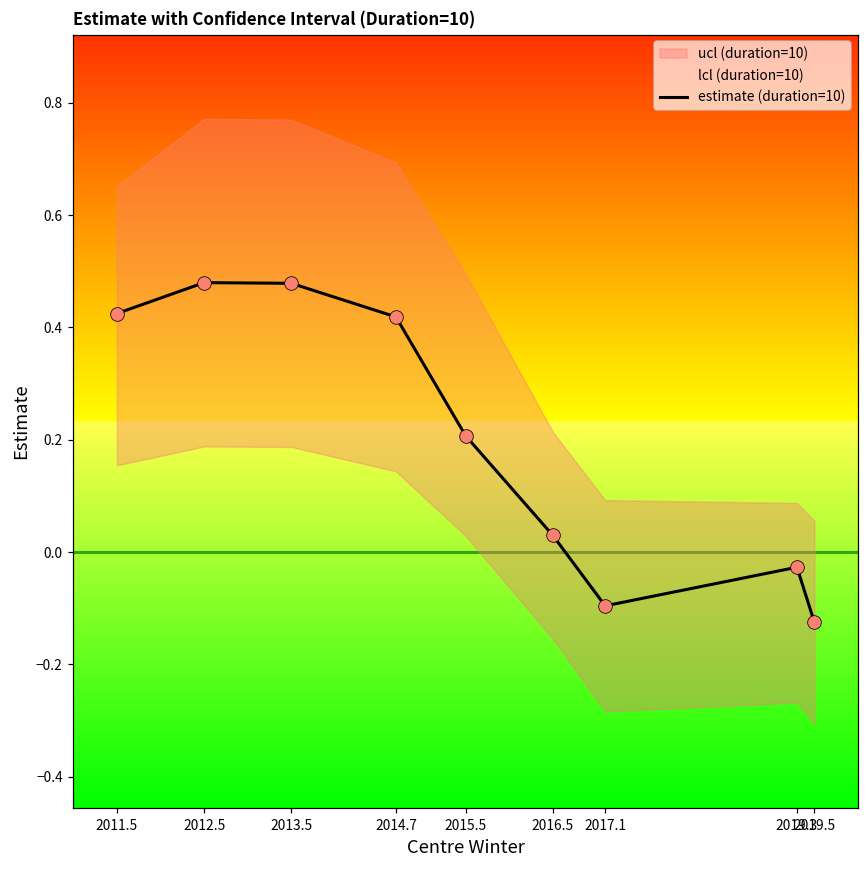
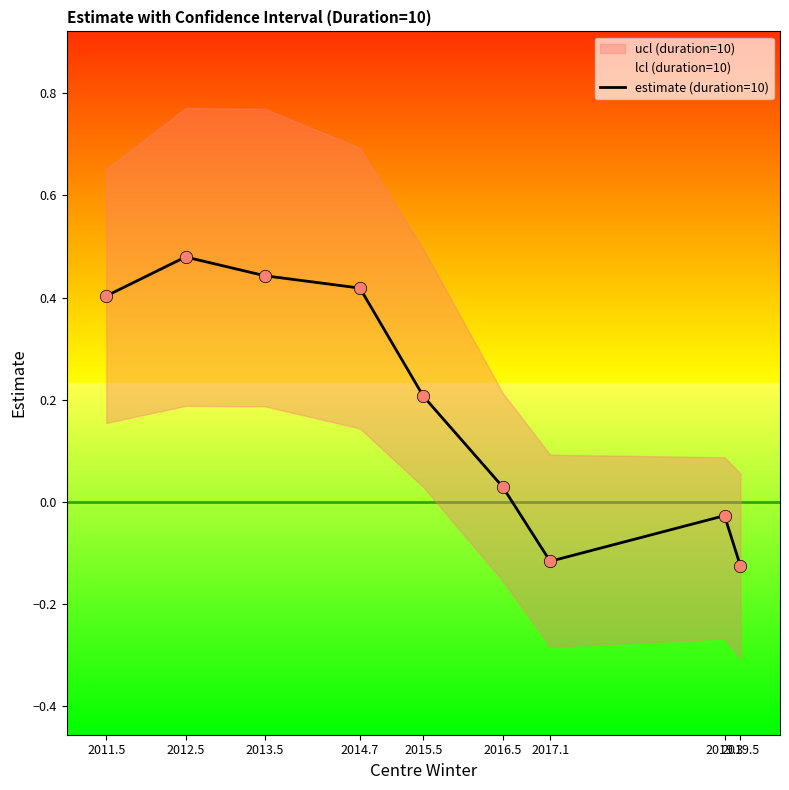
estimate (duration=10), 2011.5: 0.42 -> 0.40
estimate (duration=10), 2013.5: 0.48 -> 0.44
estimate (duration=10), 2017.1: -0.10 -> -0.12
